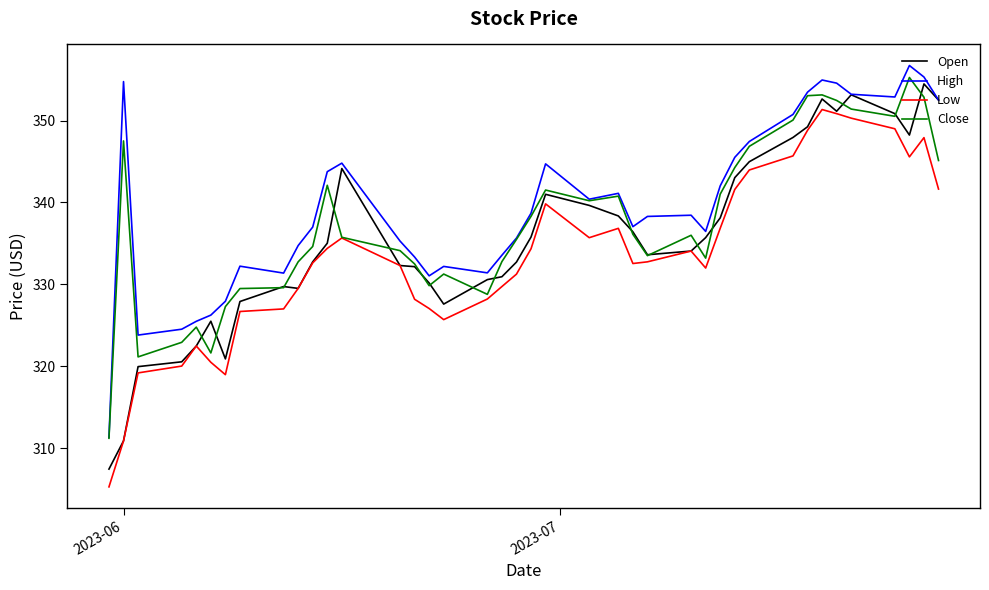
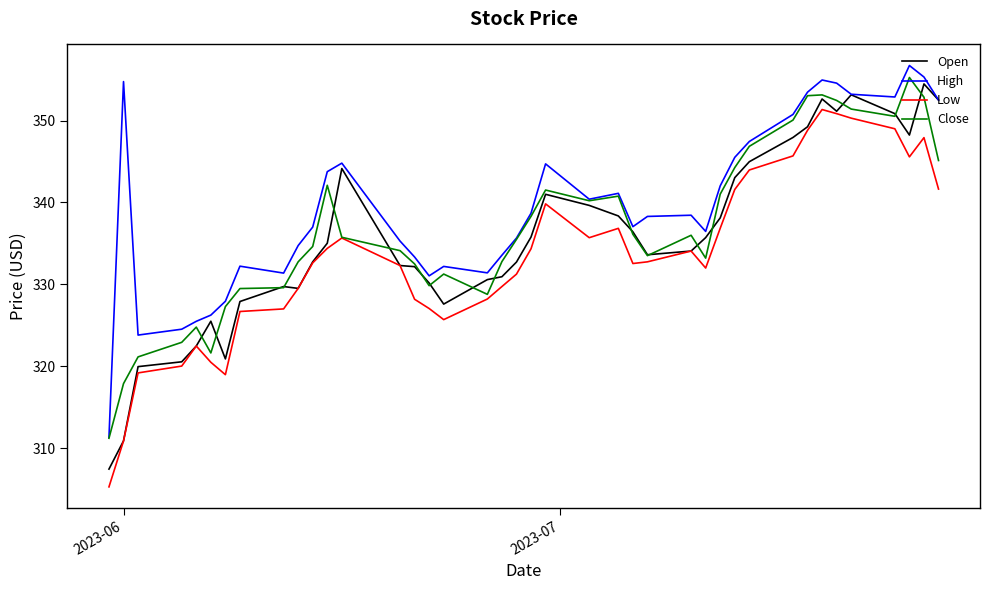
Close, 2023-06: 348 -> 318
